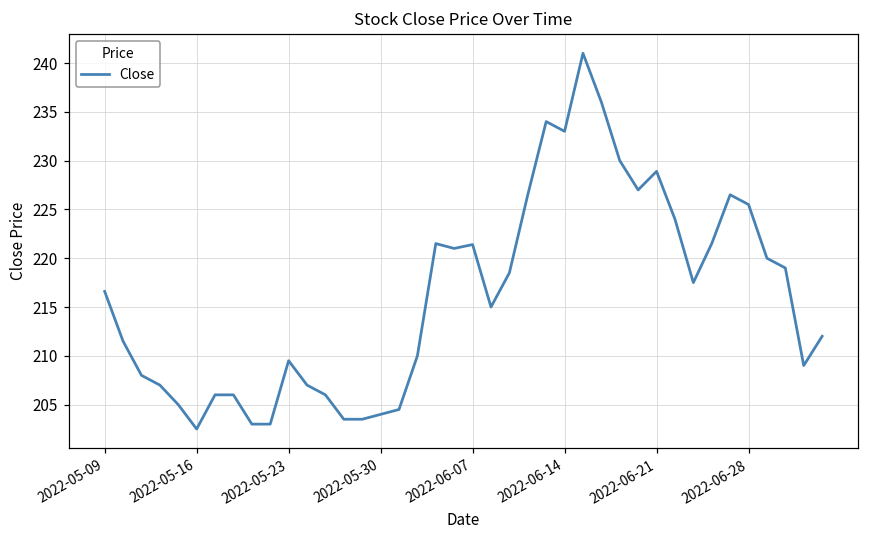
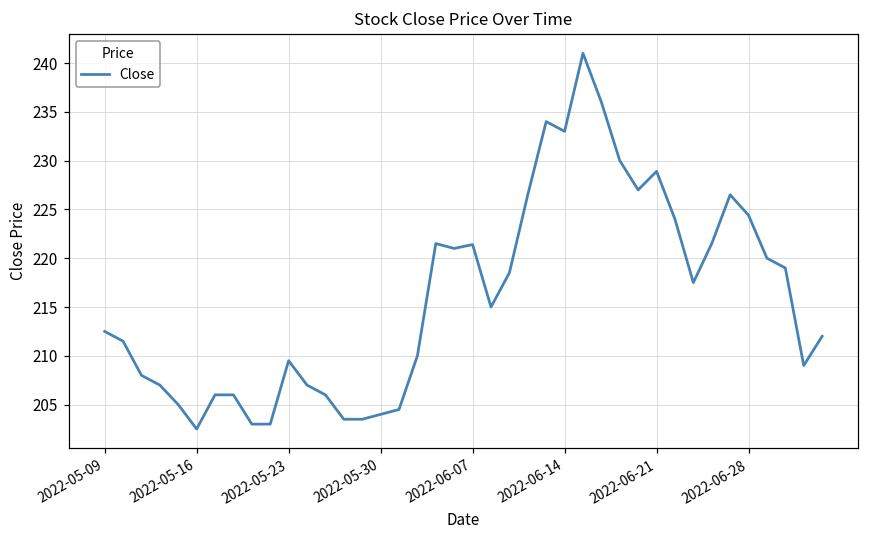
2022-05-09: 217 -> 213
2022-06-28: 226 -> 224
